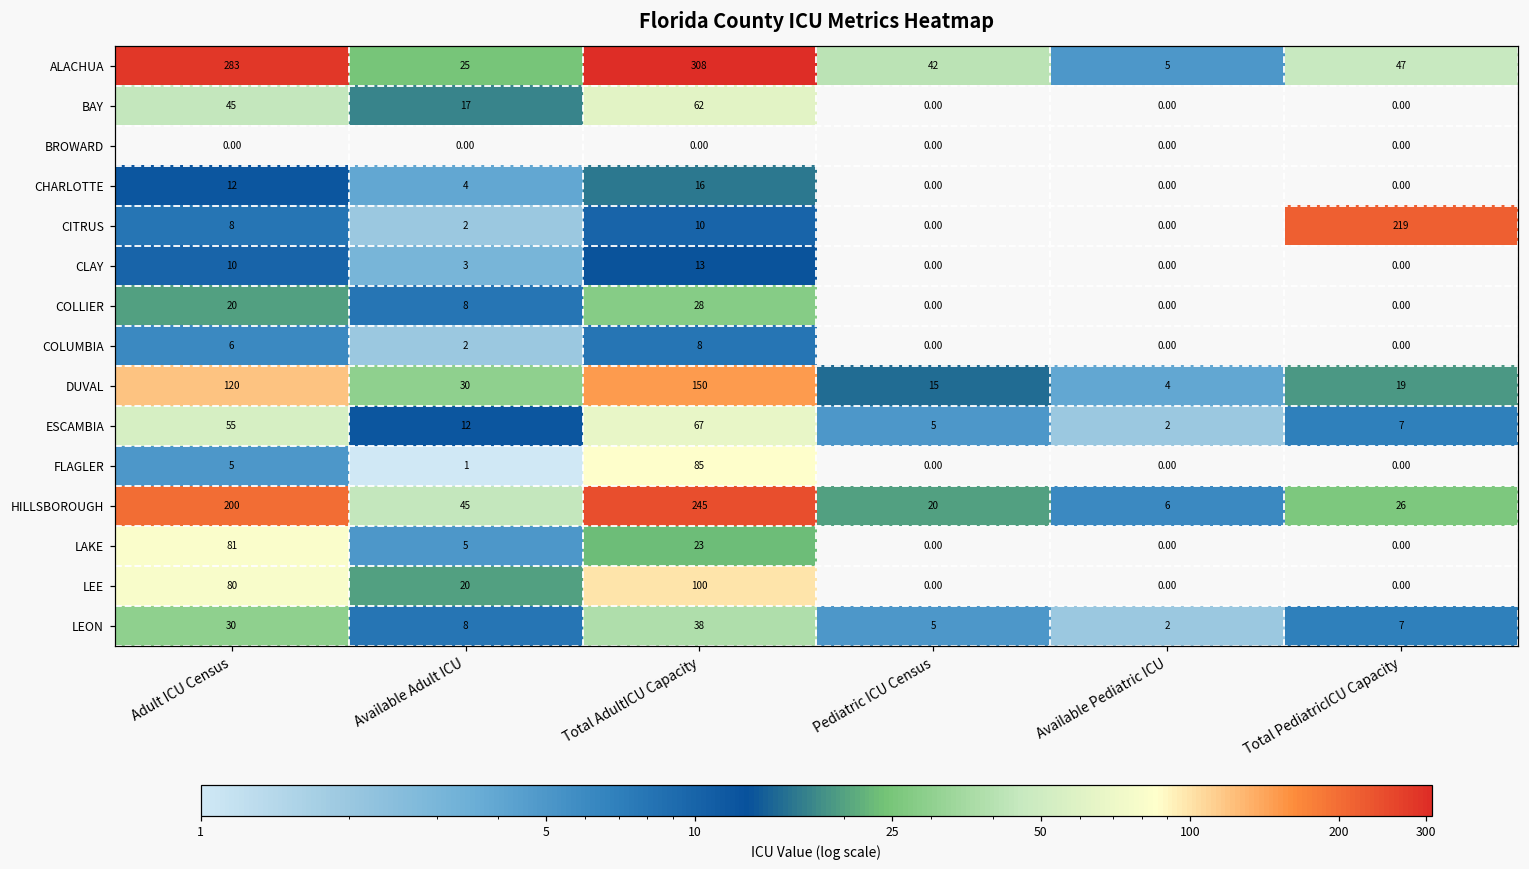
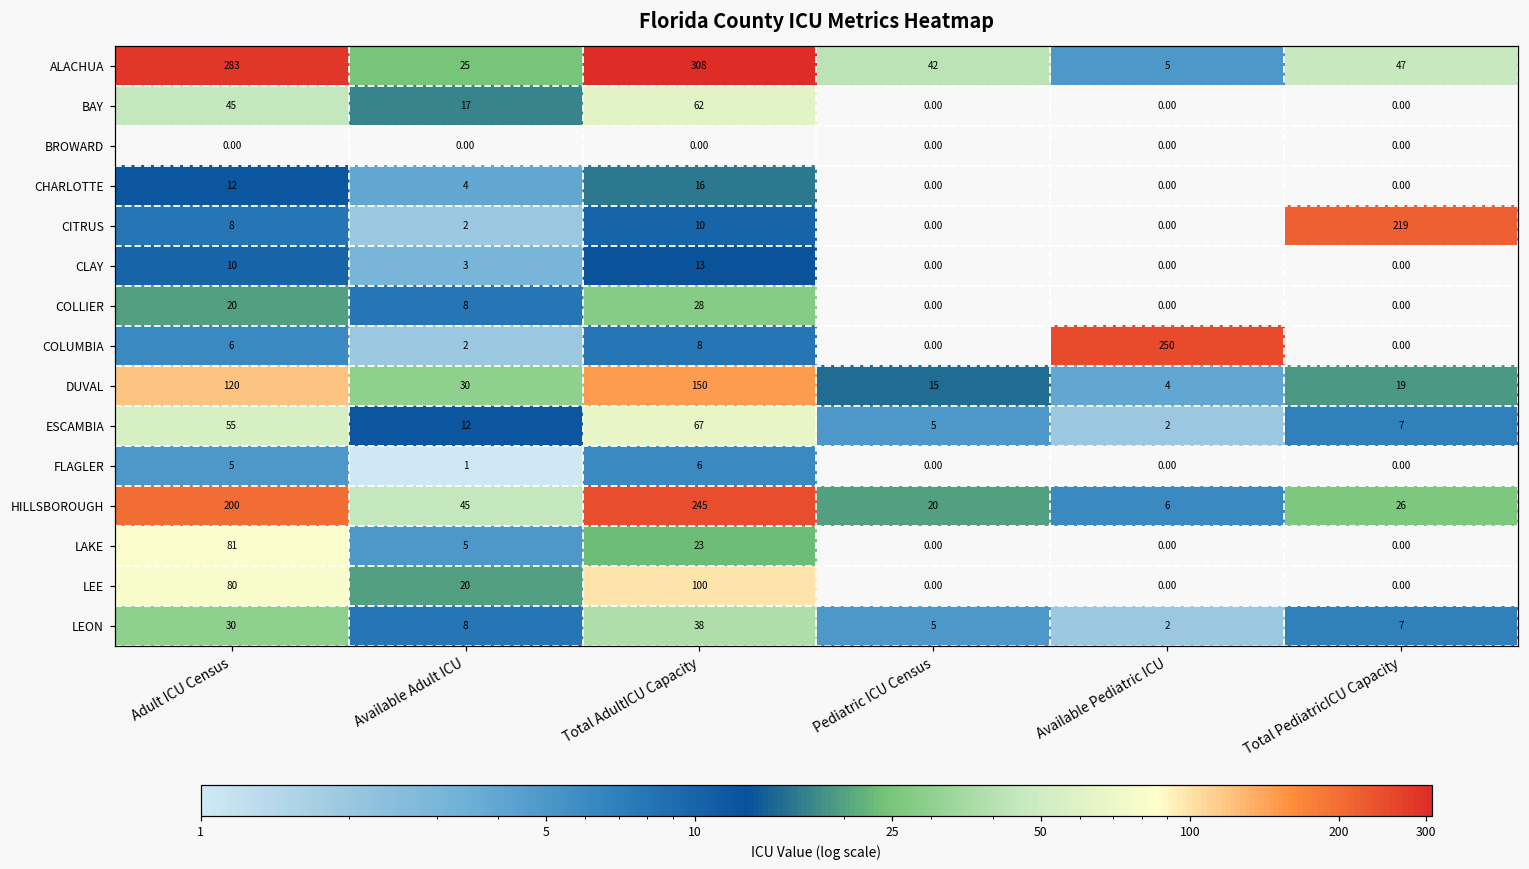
COLUMBIA, Available Pediatric ICU: 0.00 -> 250
FLAGLER, Total AdultICU Capacity: 85 -> 6
